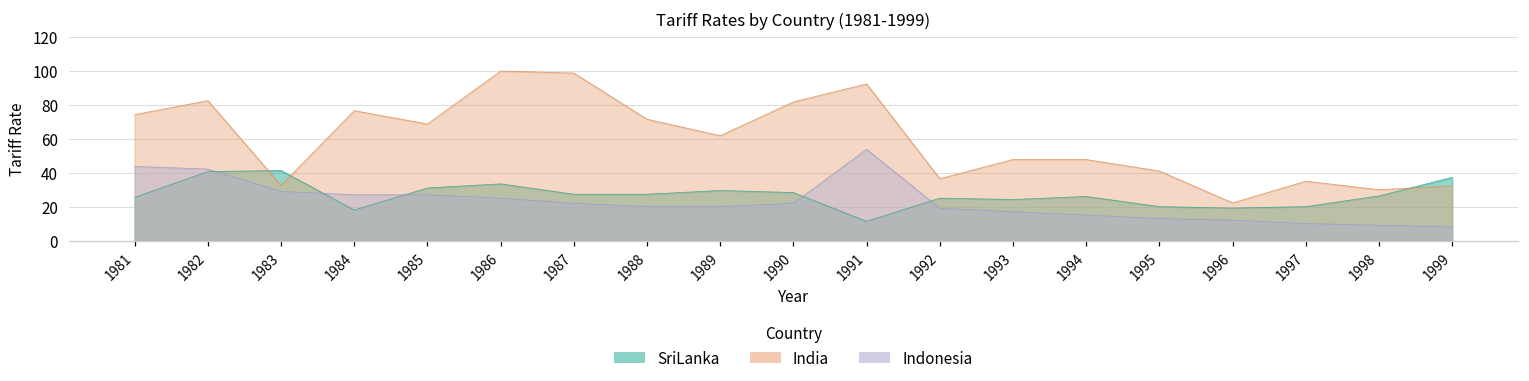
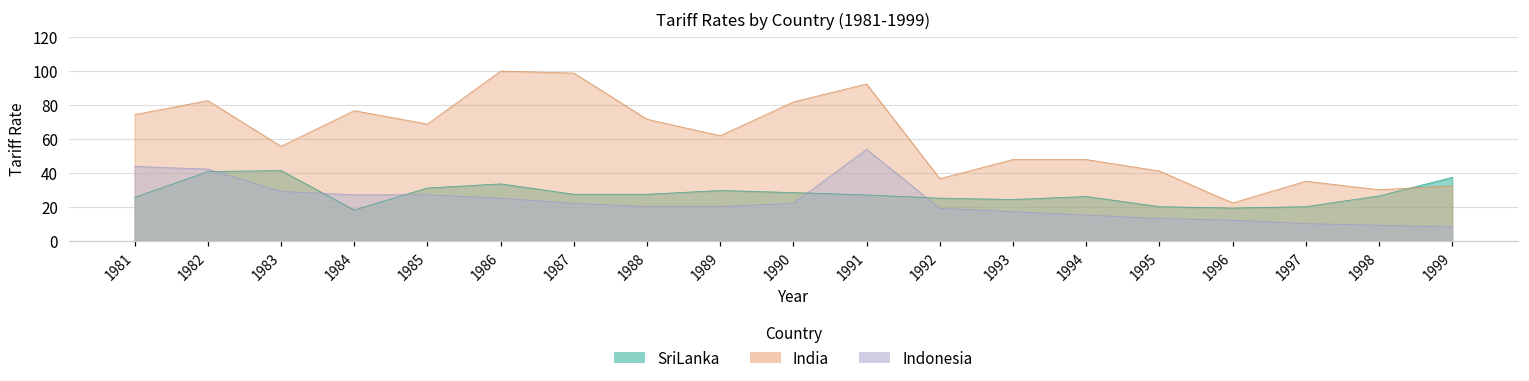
India, 1983: 33 -> 56
SriLanka, 1991: 11 -> 27
